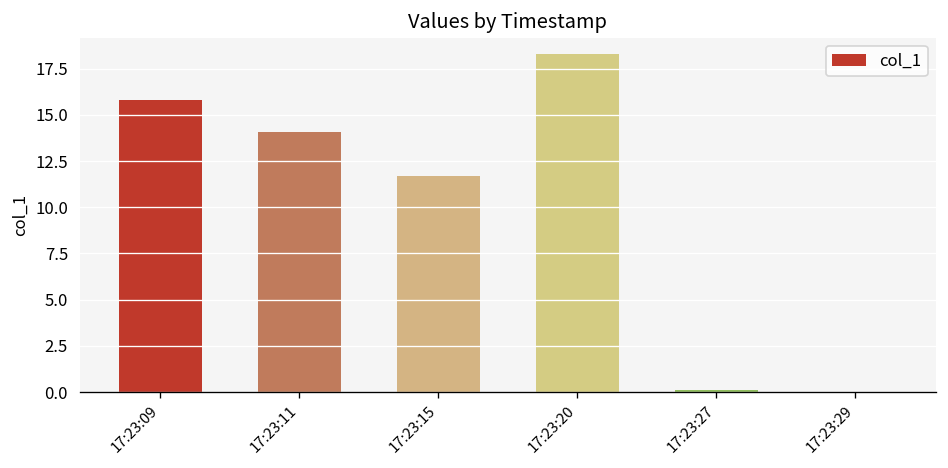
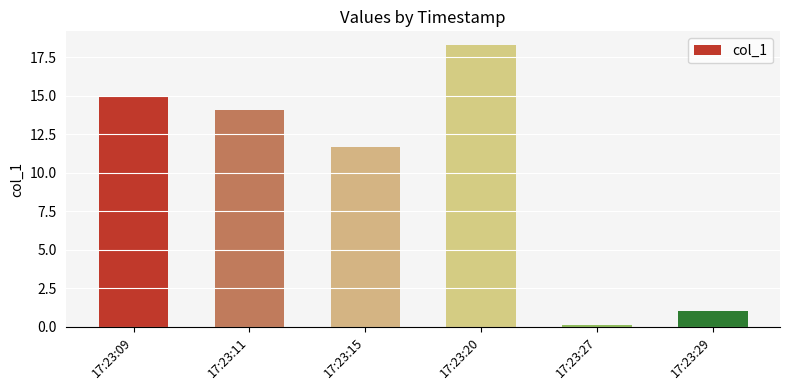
17:23:09: 15.8 -> 15.0
17:23:29: 0.0 -> 1.0
